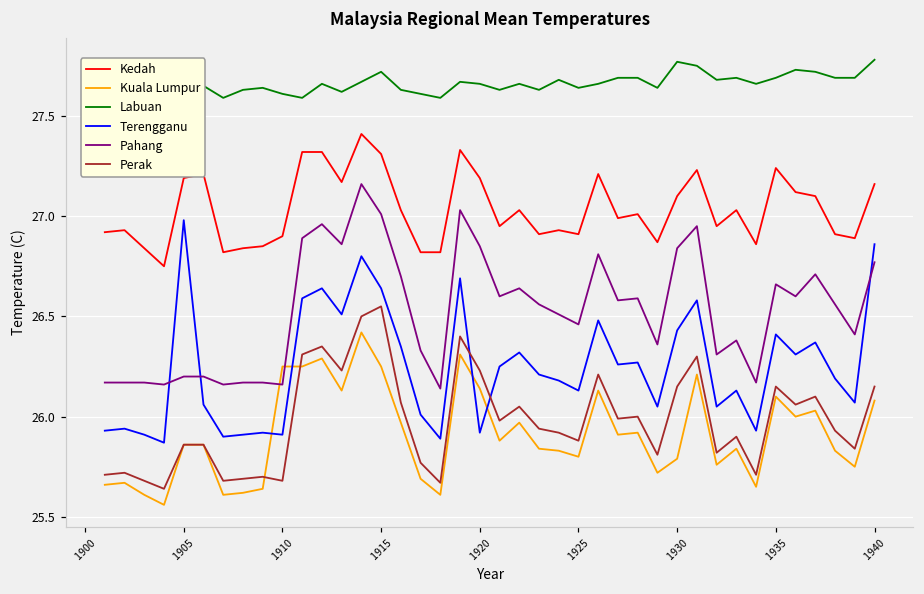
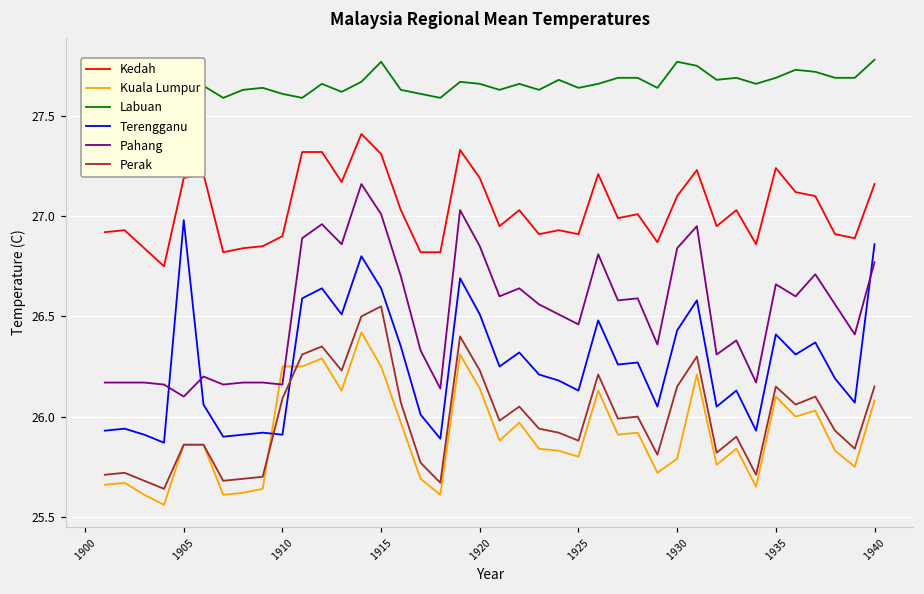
Pahang, 1905: 26.2 -> 26.1
Perak, 1910: 25.68 -> 26.09
Labuan, 1915: 27.72 -> 27.77
Terengganu, 1920: 25.92 -> 26.51
